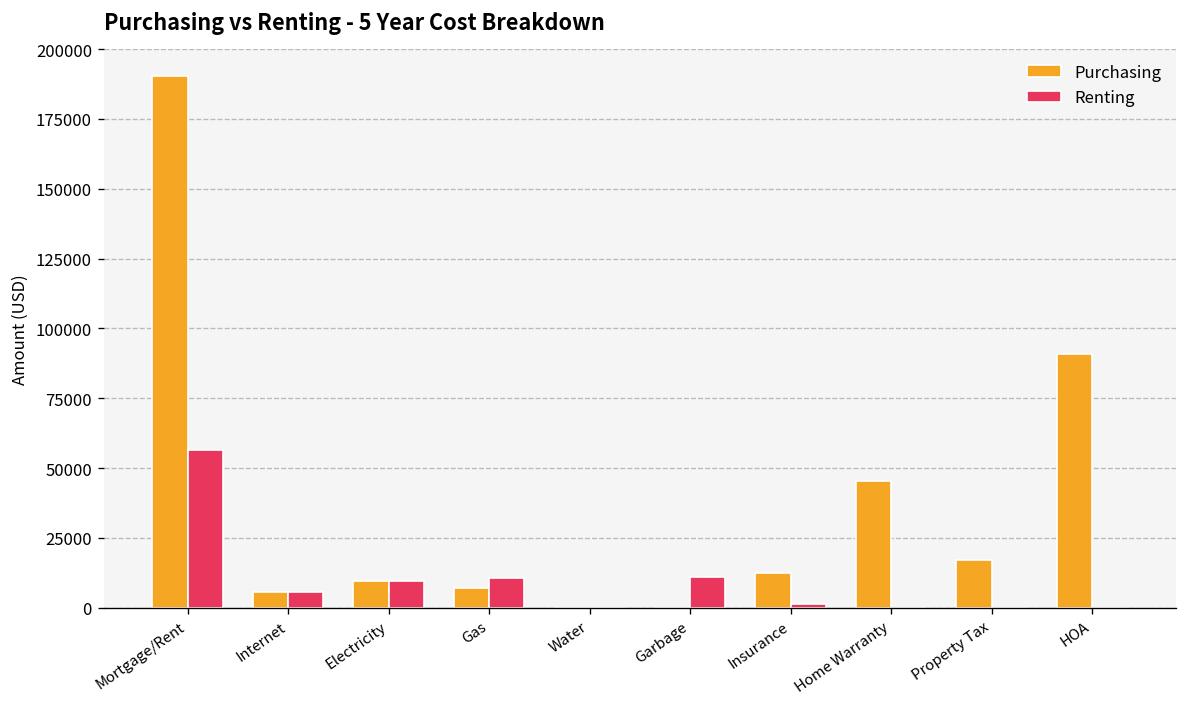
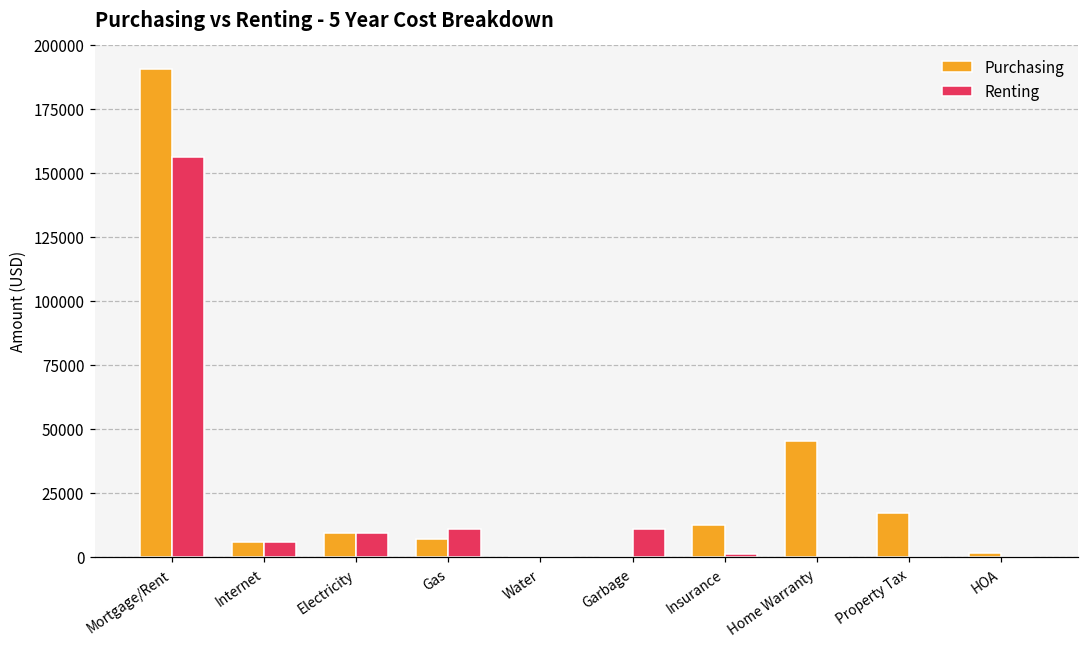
Renting, Mortgage/Rent: 56000 -> 156000
Purchasing, HOA: 91000 -> 1000
